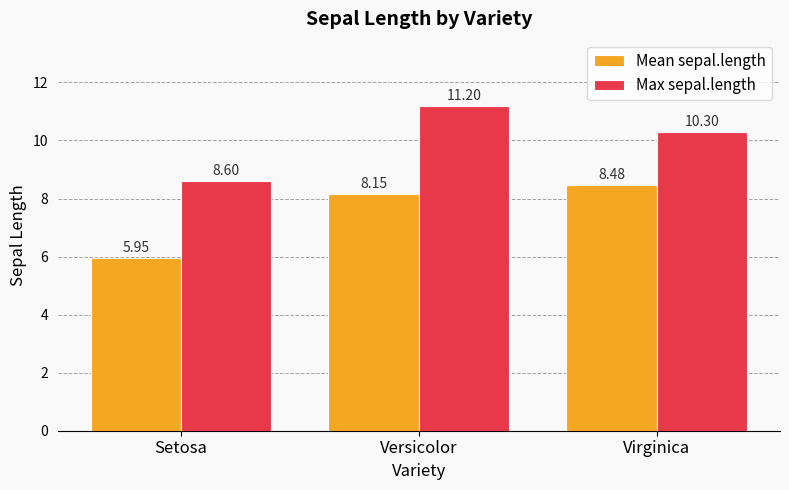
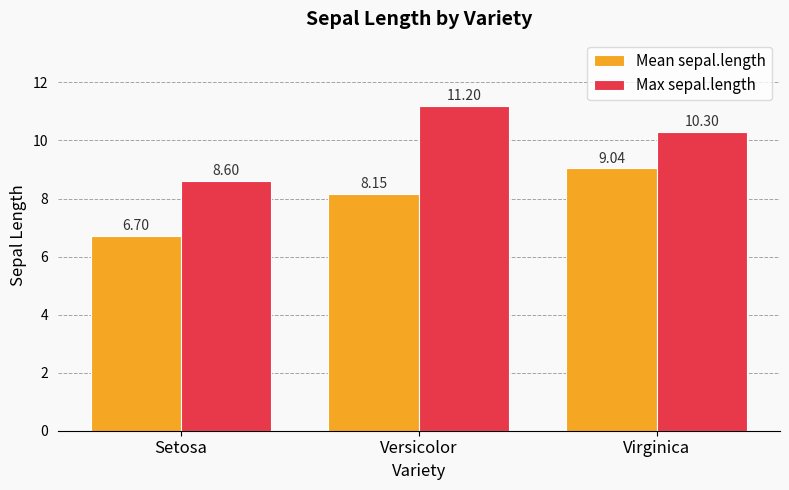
Mean sepal.length, Setosa: 5.95 -> 6.70
Mean sepal.length, Virginica: 8.48 -> 9.04
